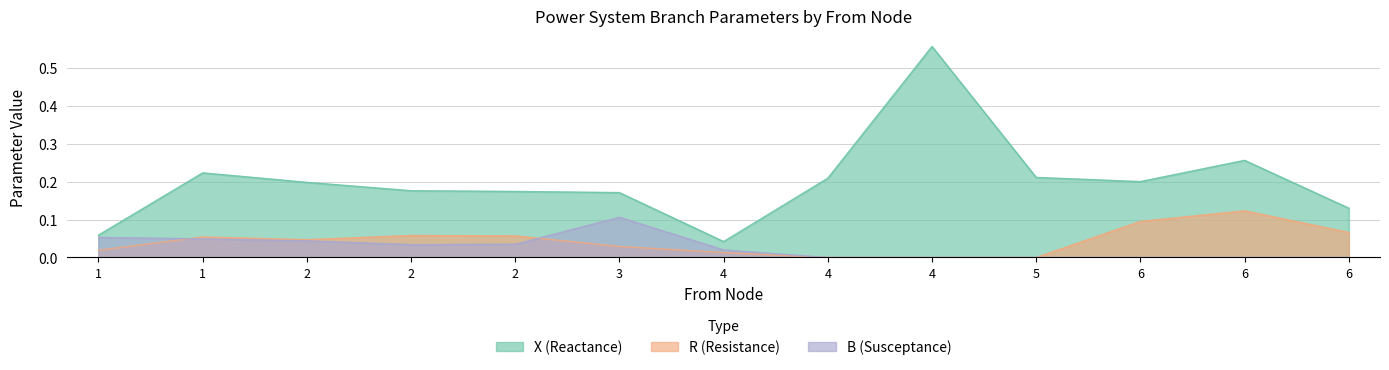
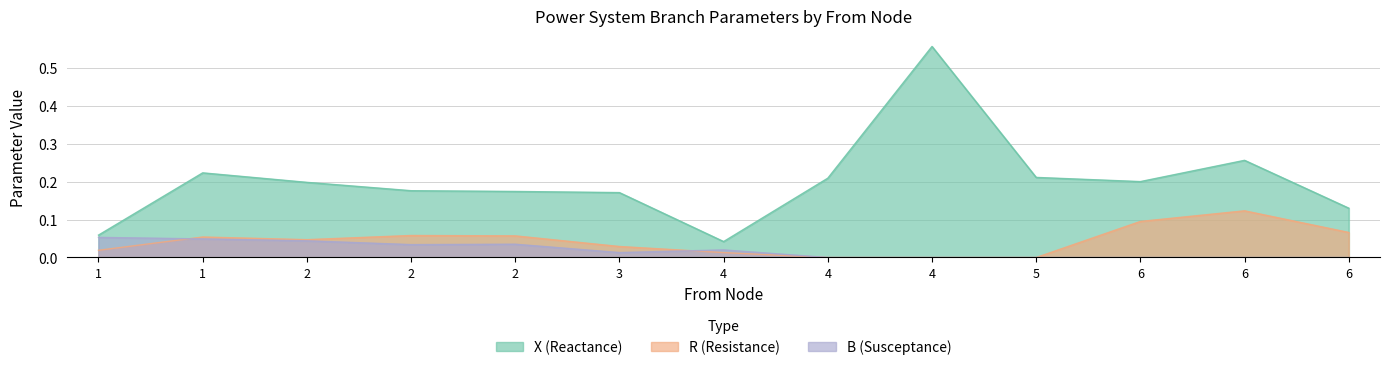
B (Susceptance), 3: 0.11 -> 0.01
